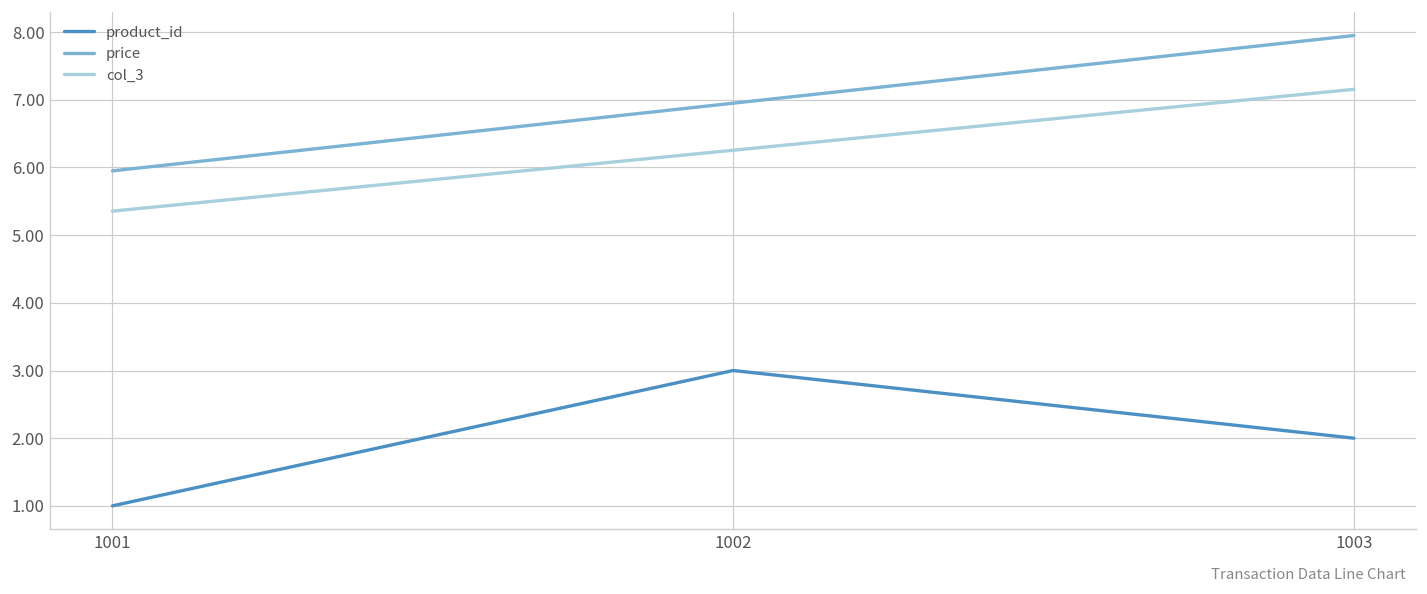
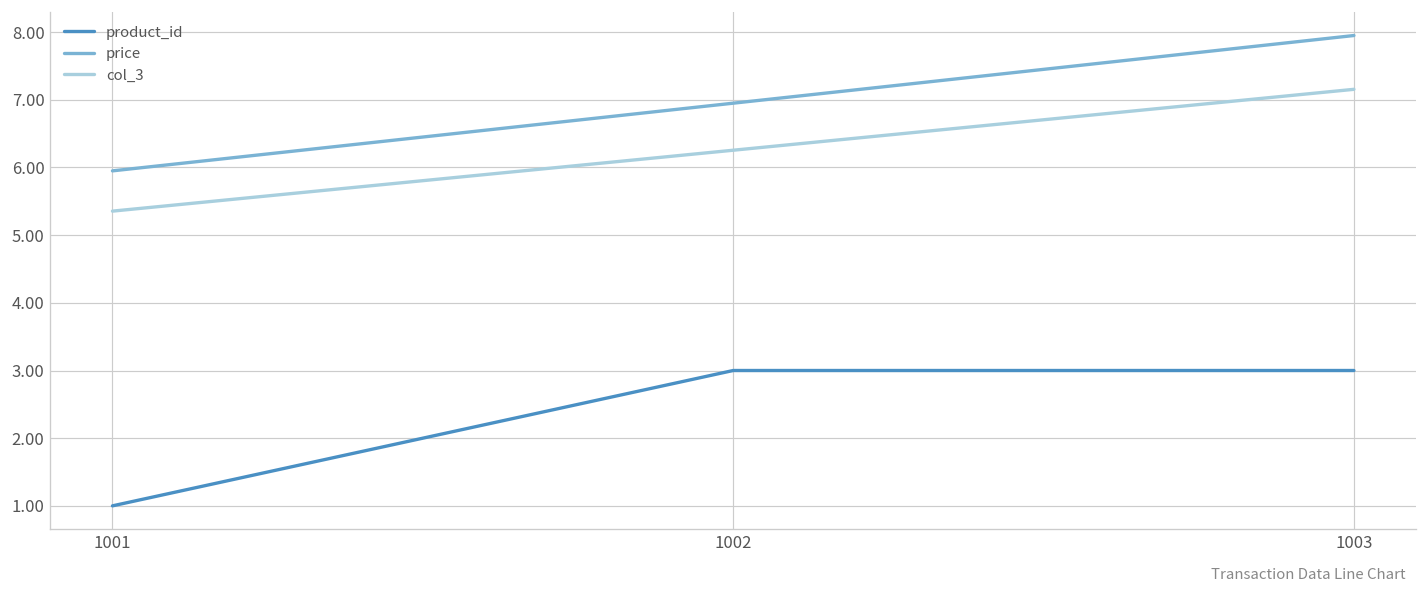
product_id, 1003: 2 -> 3
